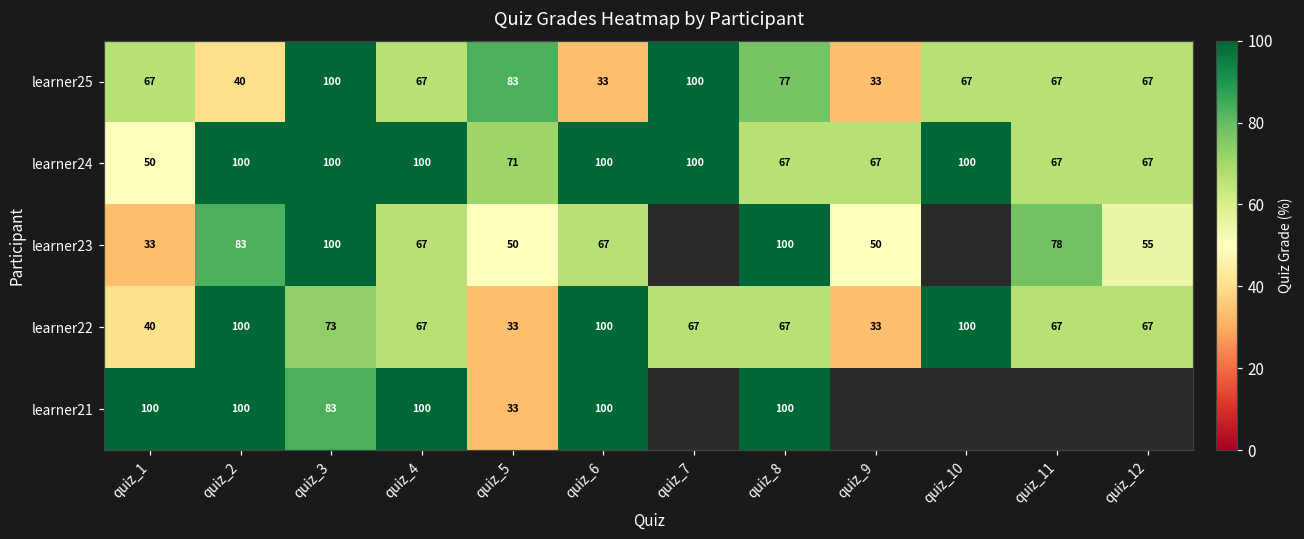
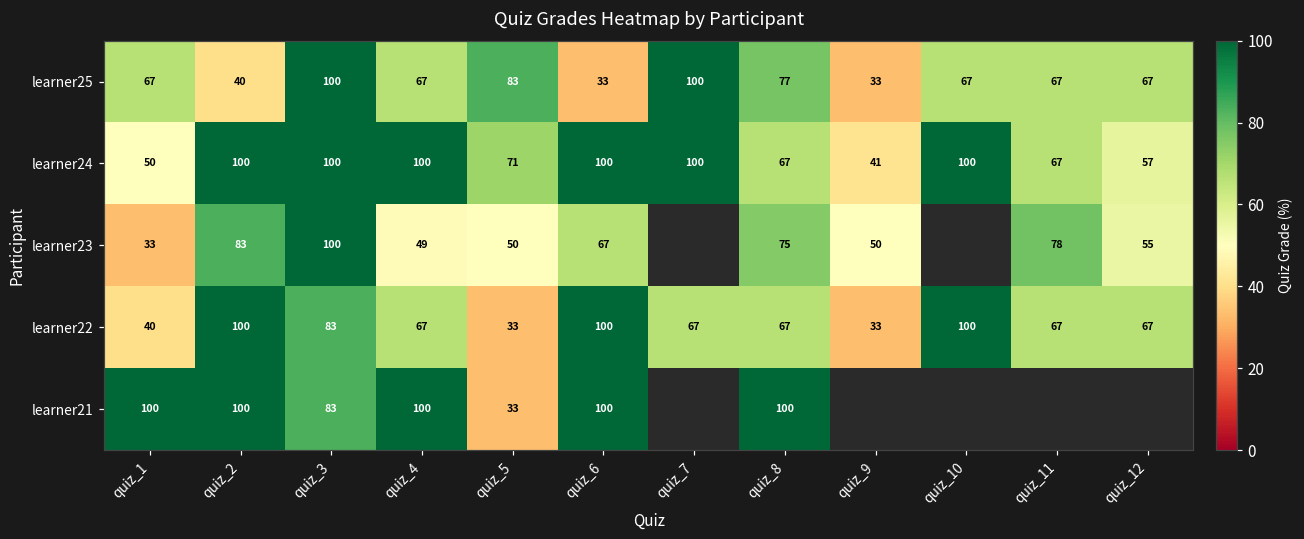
learner24, quiz_9: 67 -> 41
learner24, quiz_12: 67 -> 57
learner23, quiz_4: 67 -> 49
learner23, quiz_8: 100 -> 75
learner22, quiz_3: 73 -> 83
